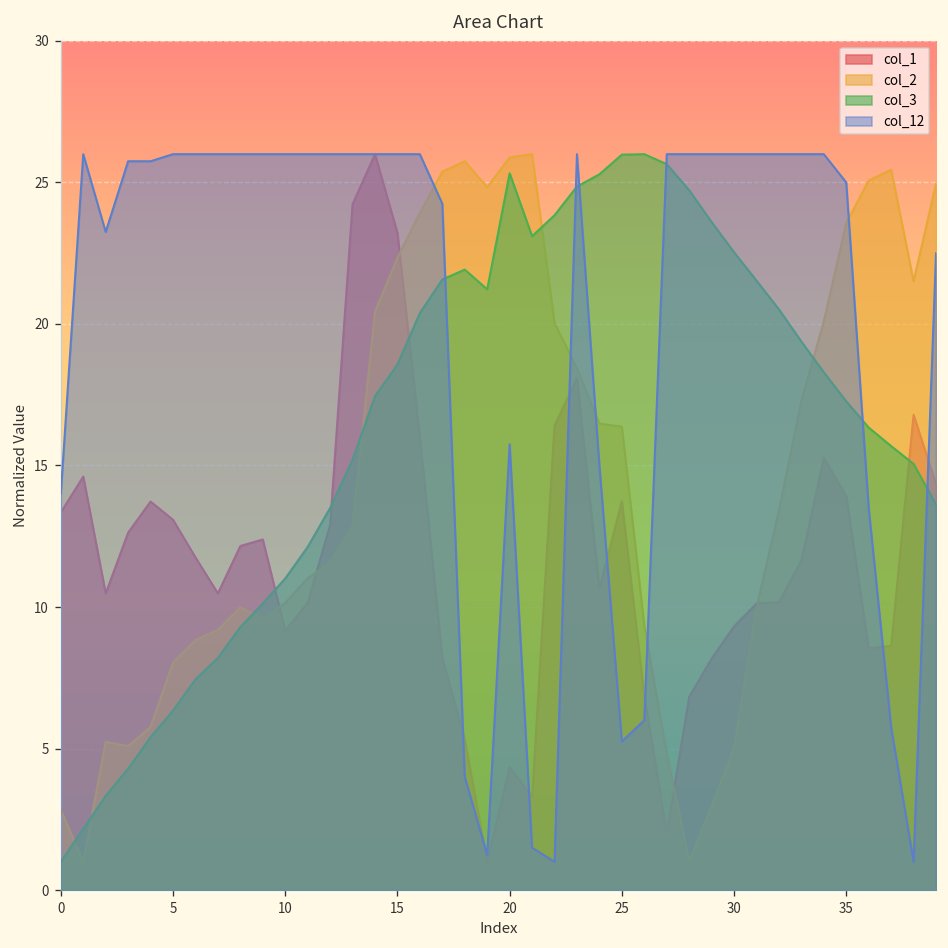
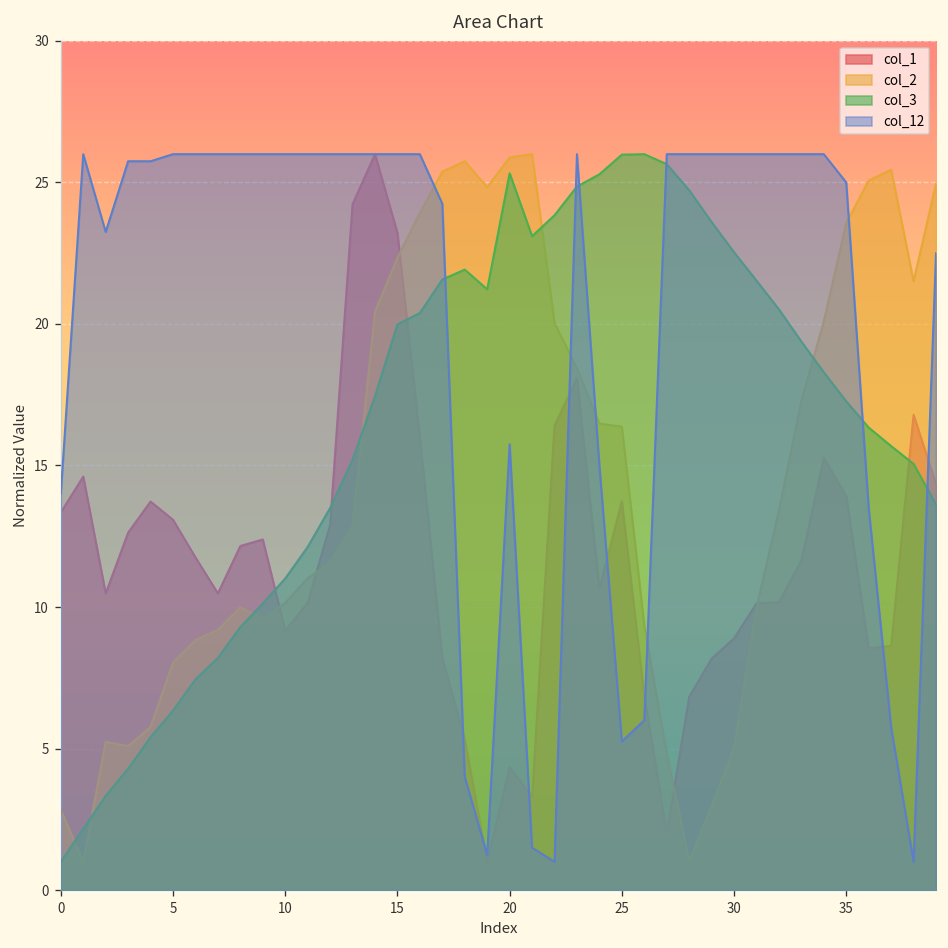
col_3, 15: 18.6 -> 20.0
col_1, 30: 9.3 -> 8.9
